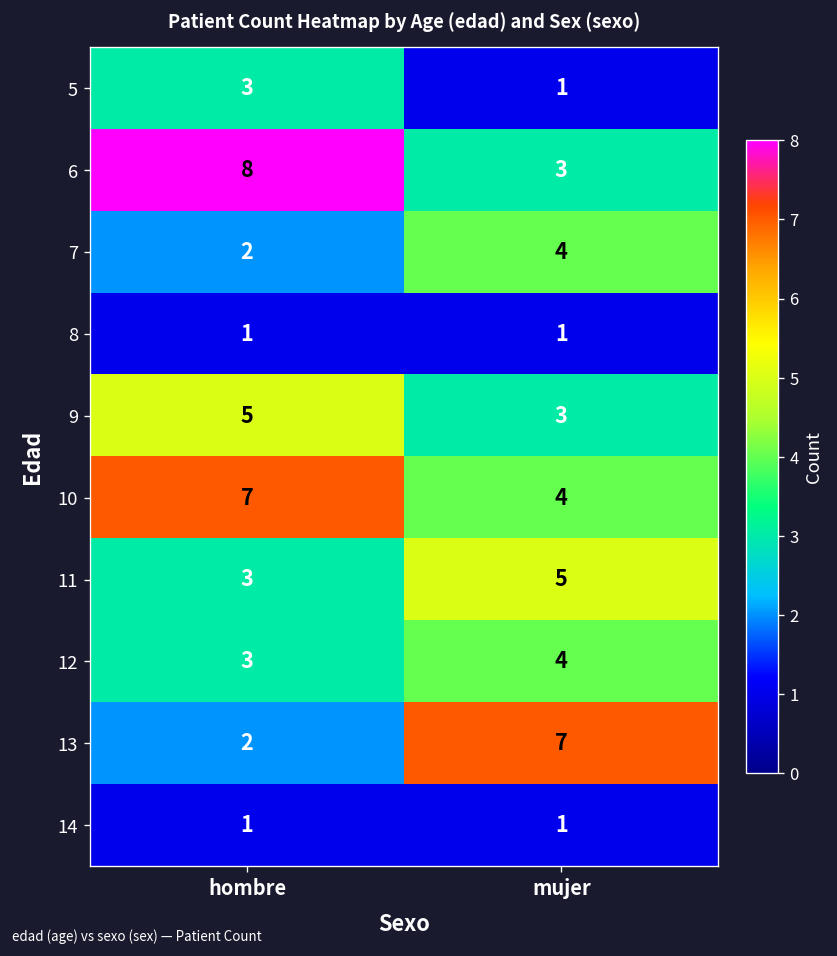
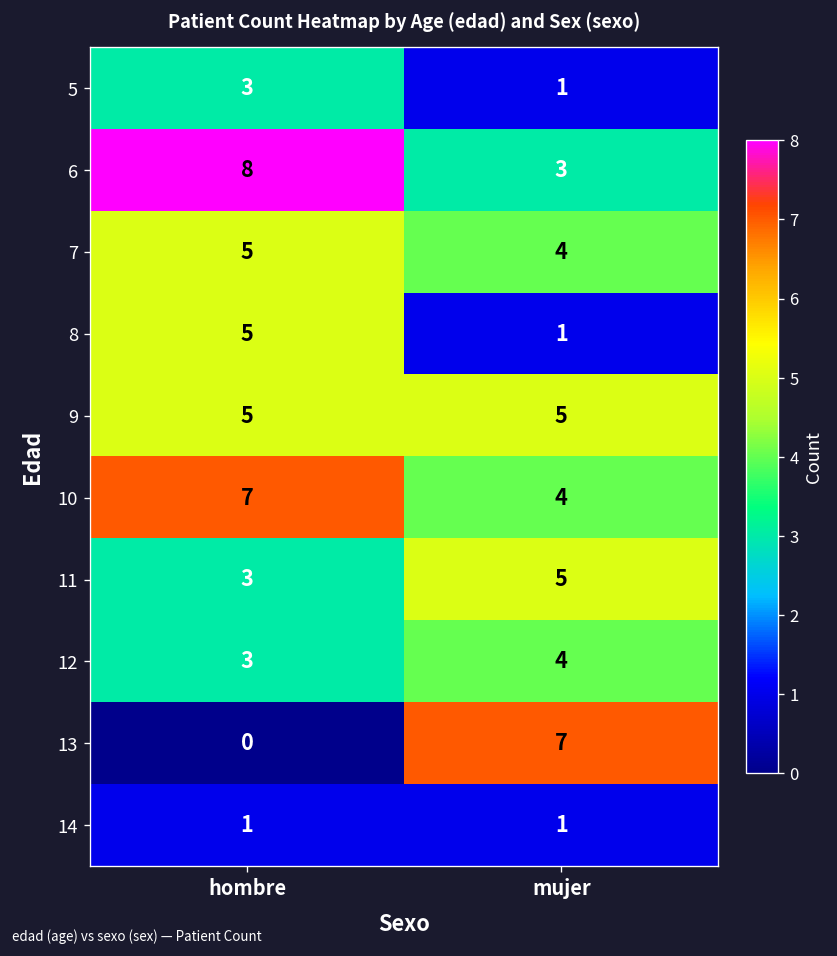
7, hombre: 2 -> 5
8, hombre: 1 -> 5
9, mujer: 3 -> 5
13, hombre: 2 -> 0
